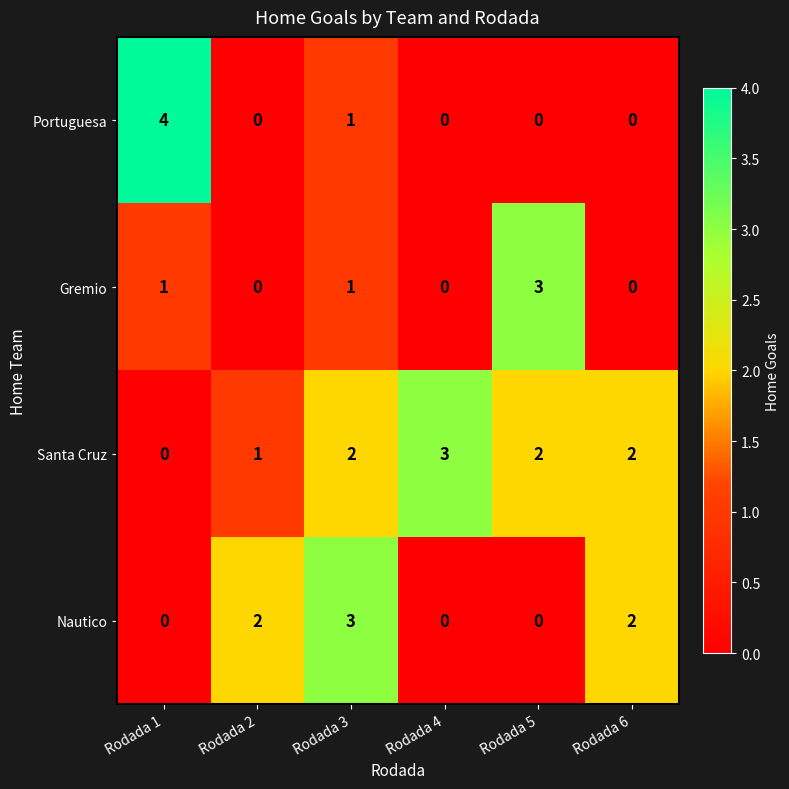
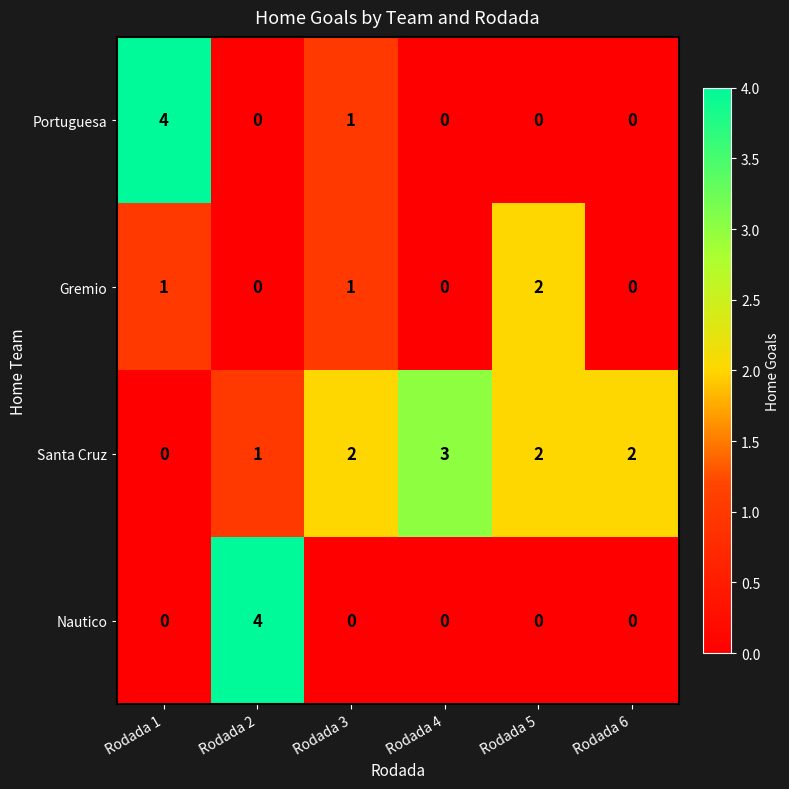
Gremio, Rodada 5: 3 -> 2
Nautico, Rodada 2: 2 -> 4
Nautico, Rodada 3: 3 -> 0
Nautico, Rodada 6: 2 -> 0
